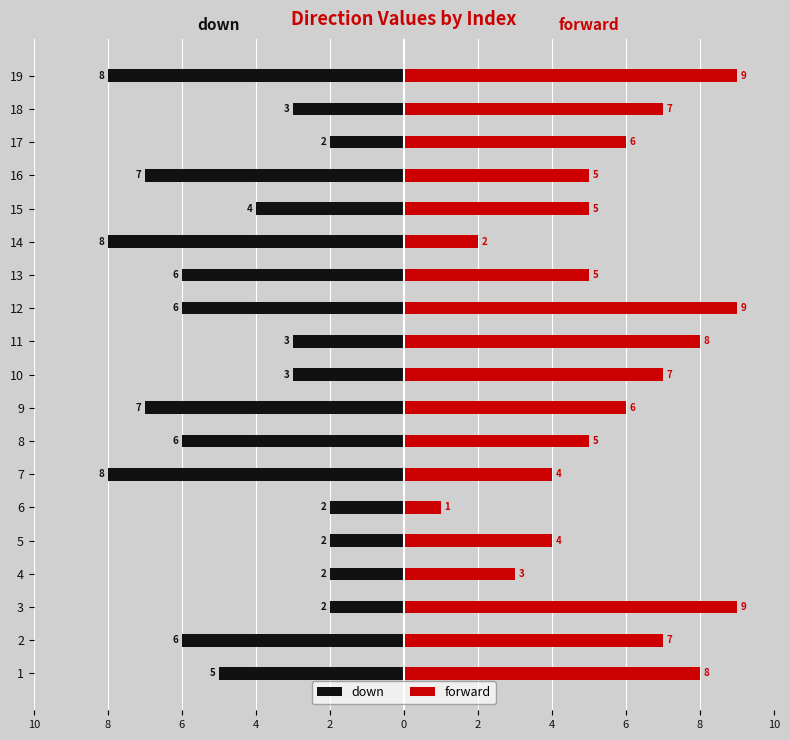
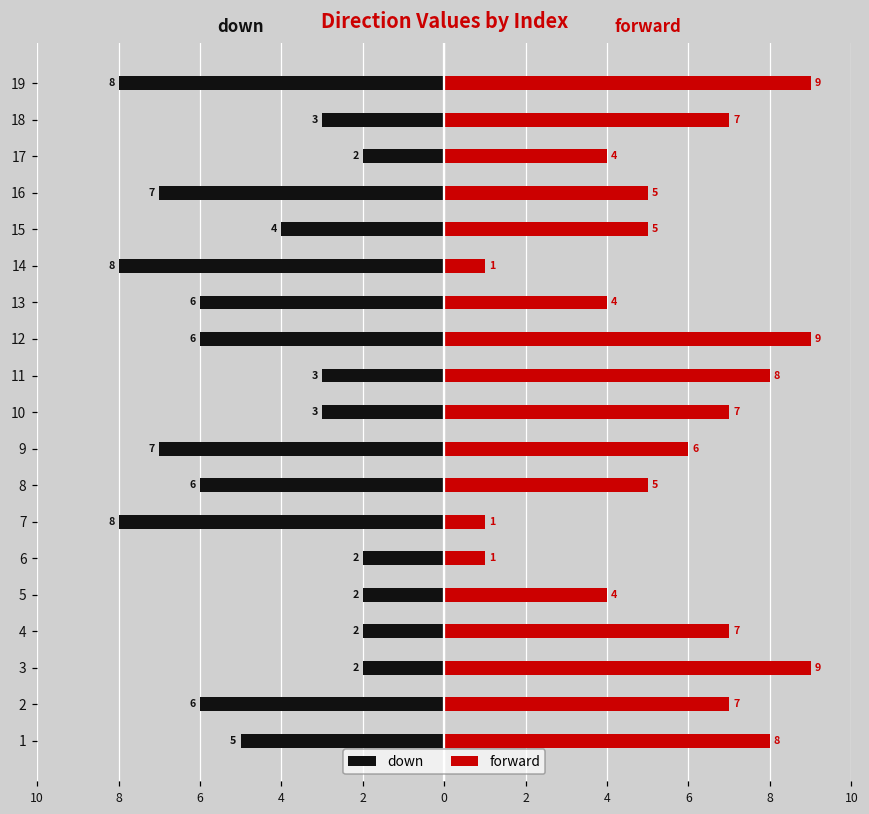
forward, 17: 6 -> 4
forward, 14: 2 -> 1
forward, 13: 5 -> 4
forward, 7: 4 -> 1
forward, 4: 3 -> 7
